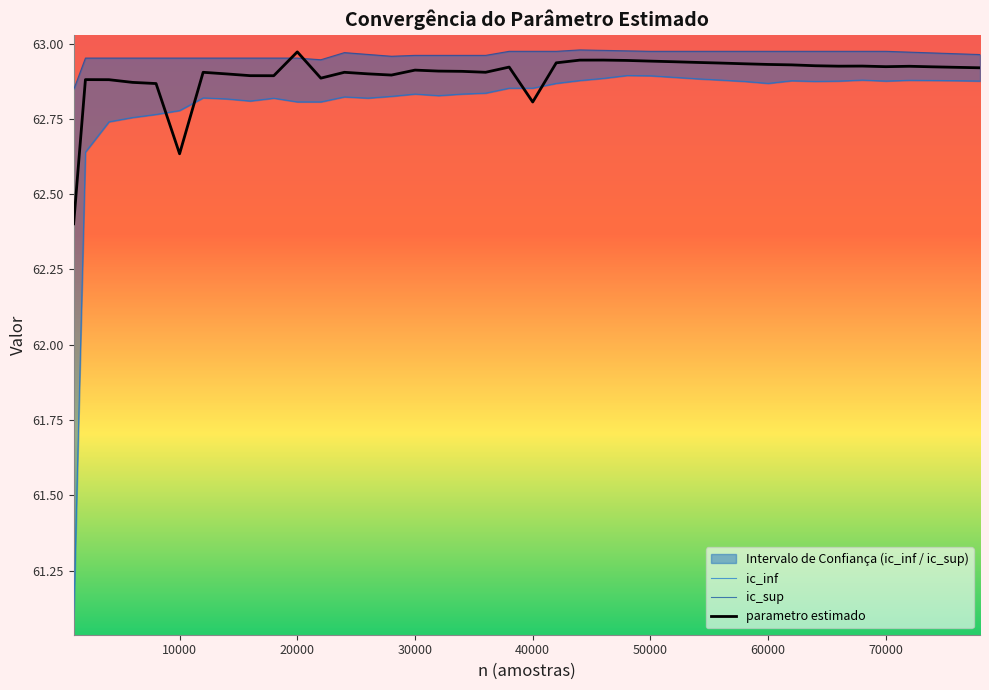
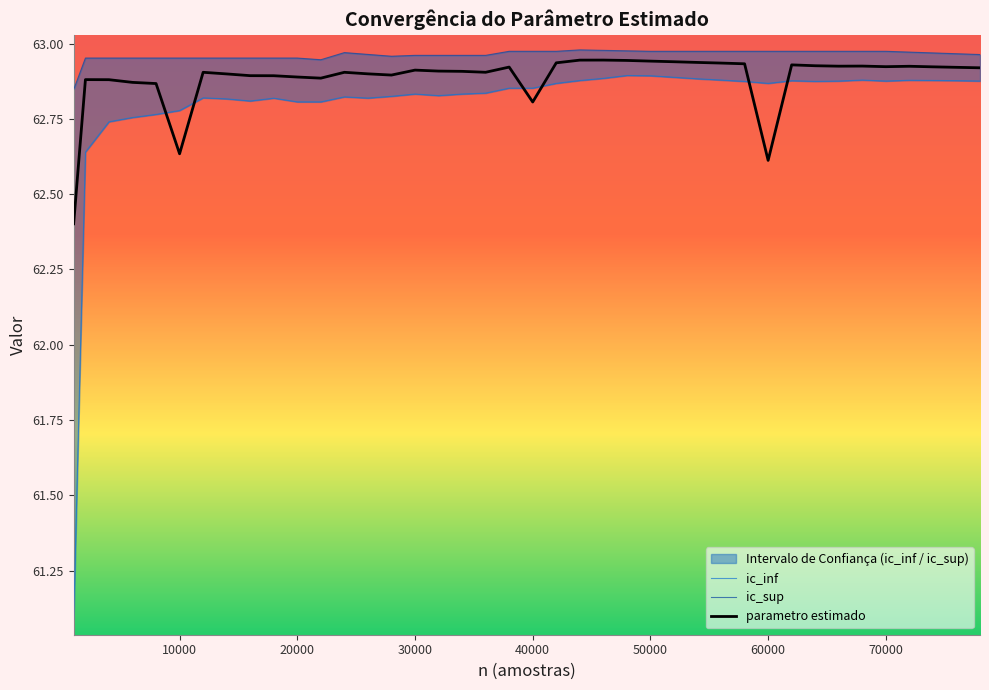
parametro estimado, 20000: 62.97 -> 62.89
parametro estimado, 60000: 62.93 -> 62.61
